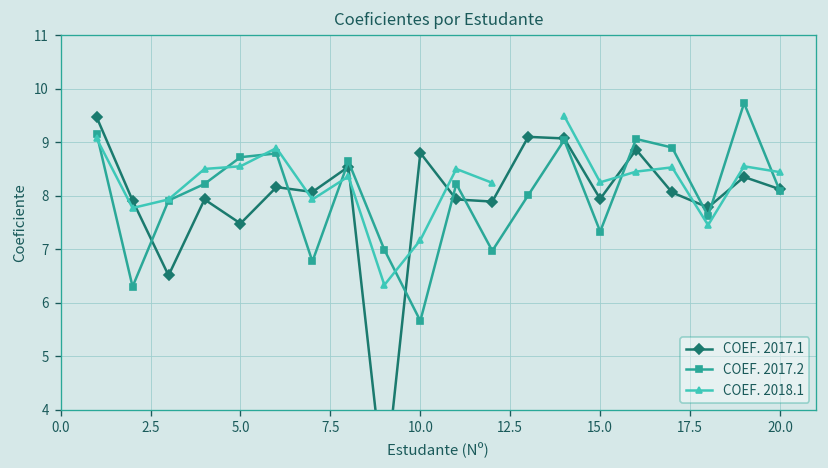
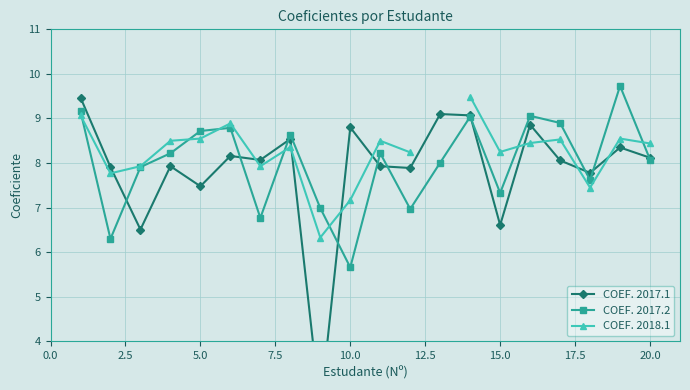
COEF. 2017.1, 15.0: 7.9 -> 6.6
